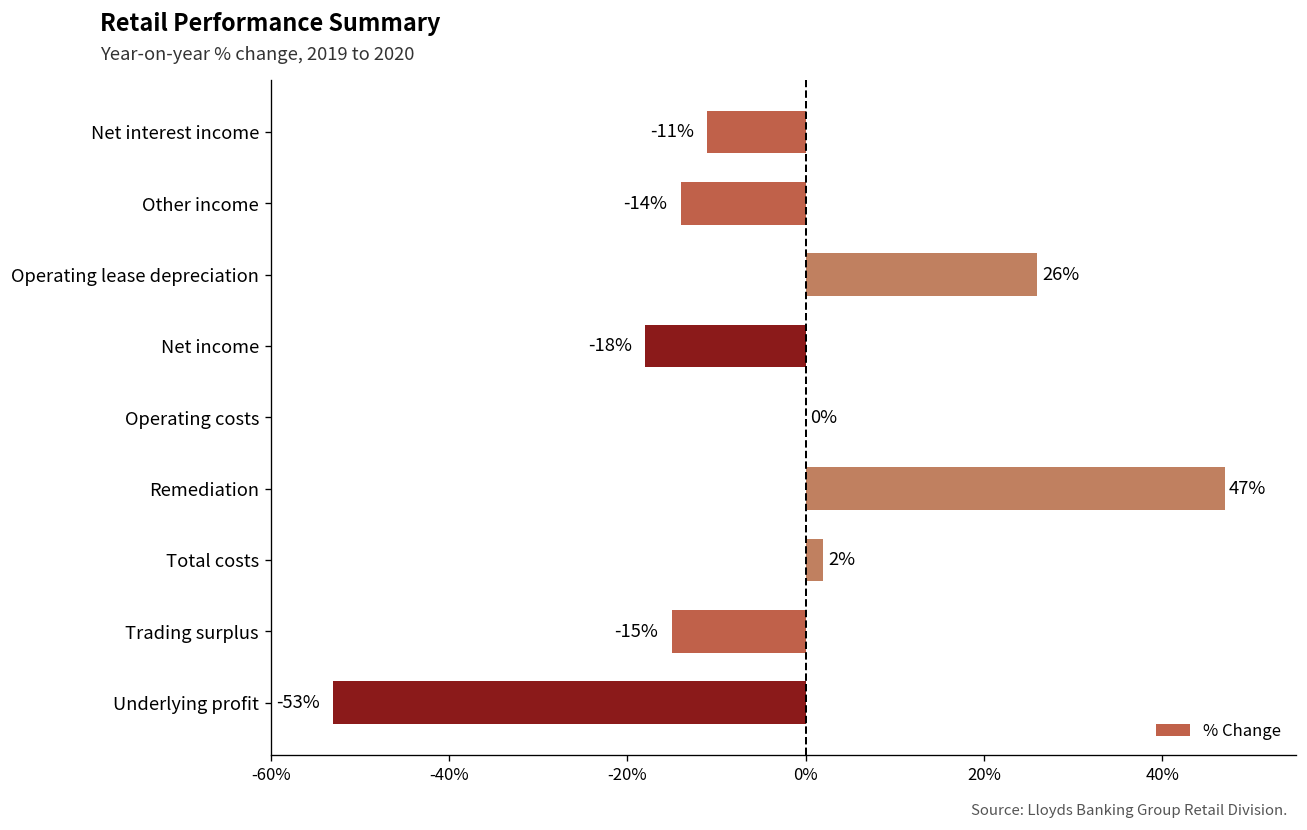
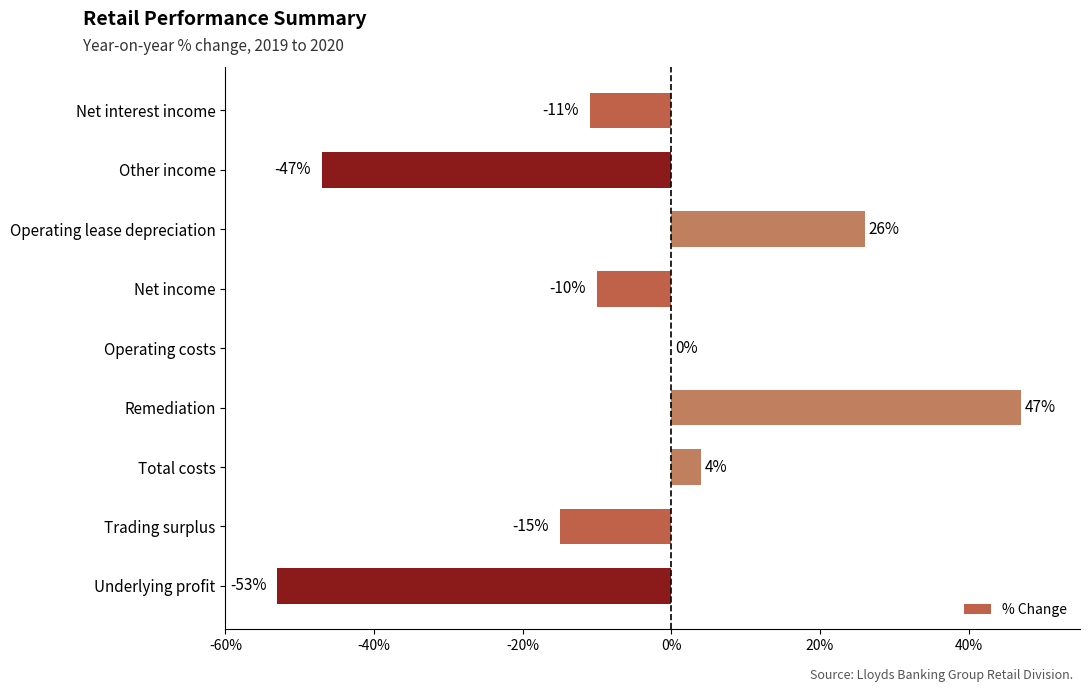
Other income: -14% -> -47%
Net income: -18% -> -10%
Total costs: 2% -> 4%
